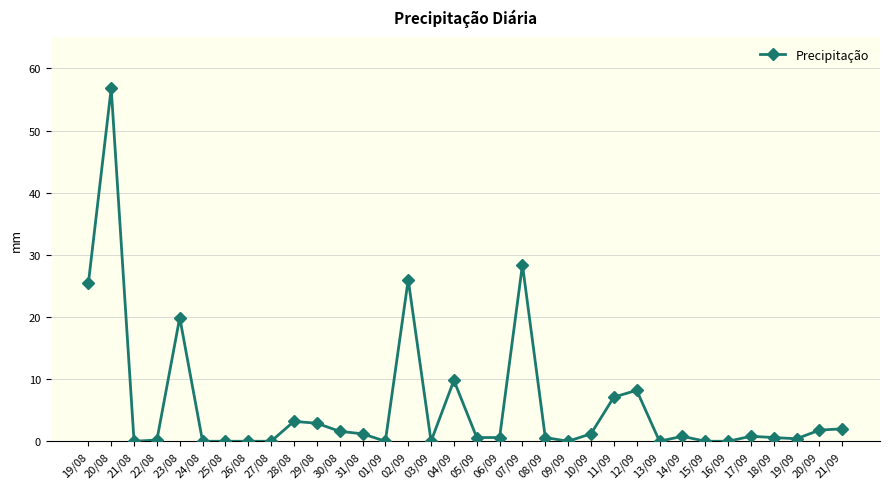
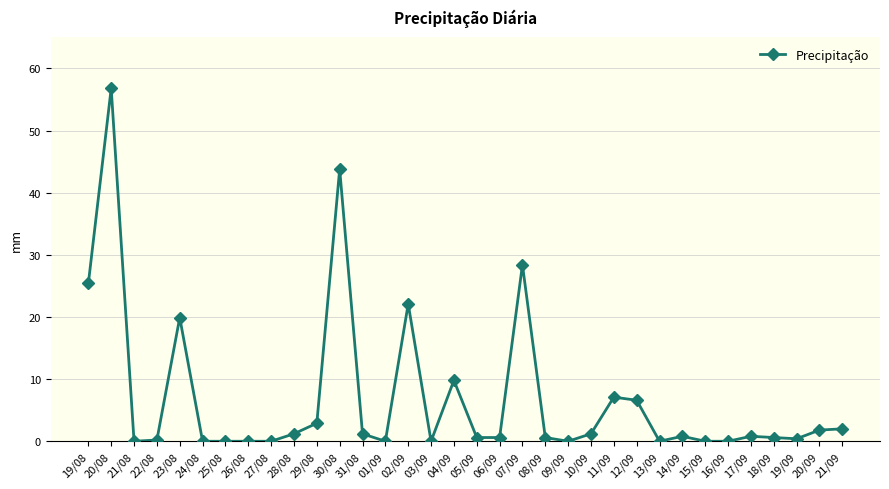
28/08: 3 -> 1
30/08: 2 -> 44
02/09: 26 -> 22
12/09: 8 -> 7
